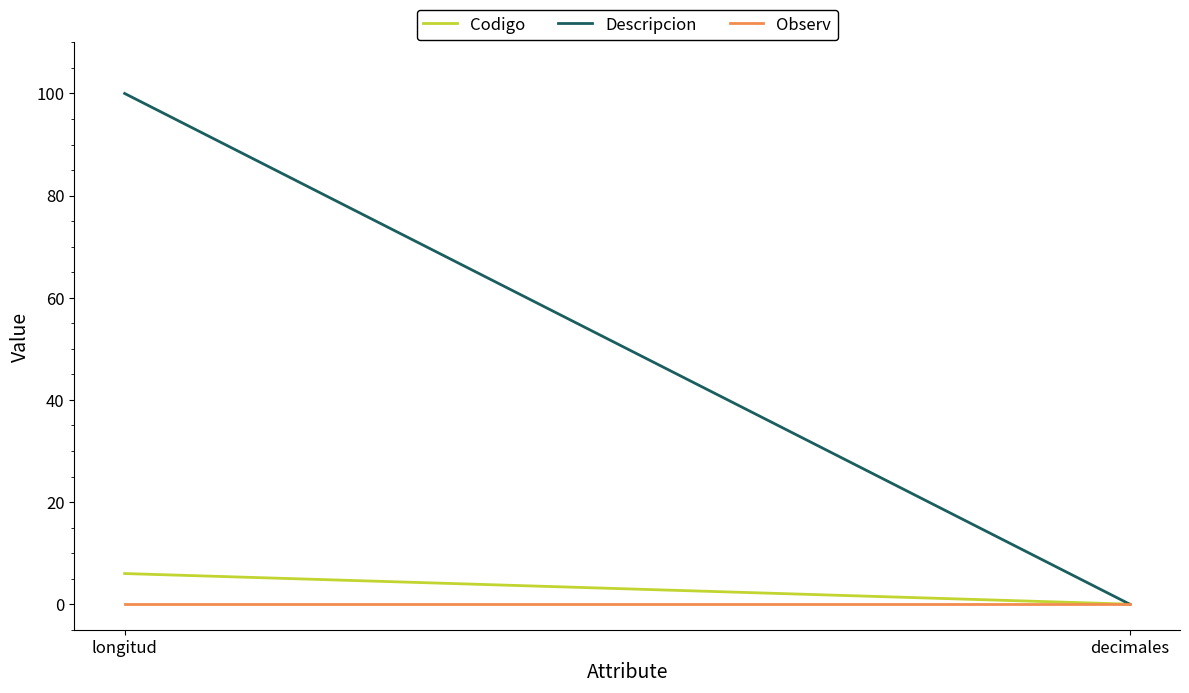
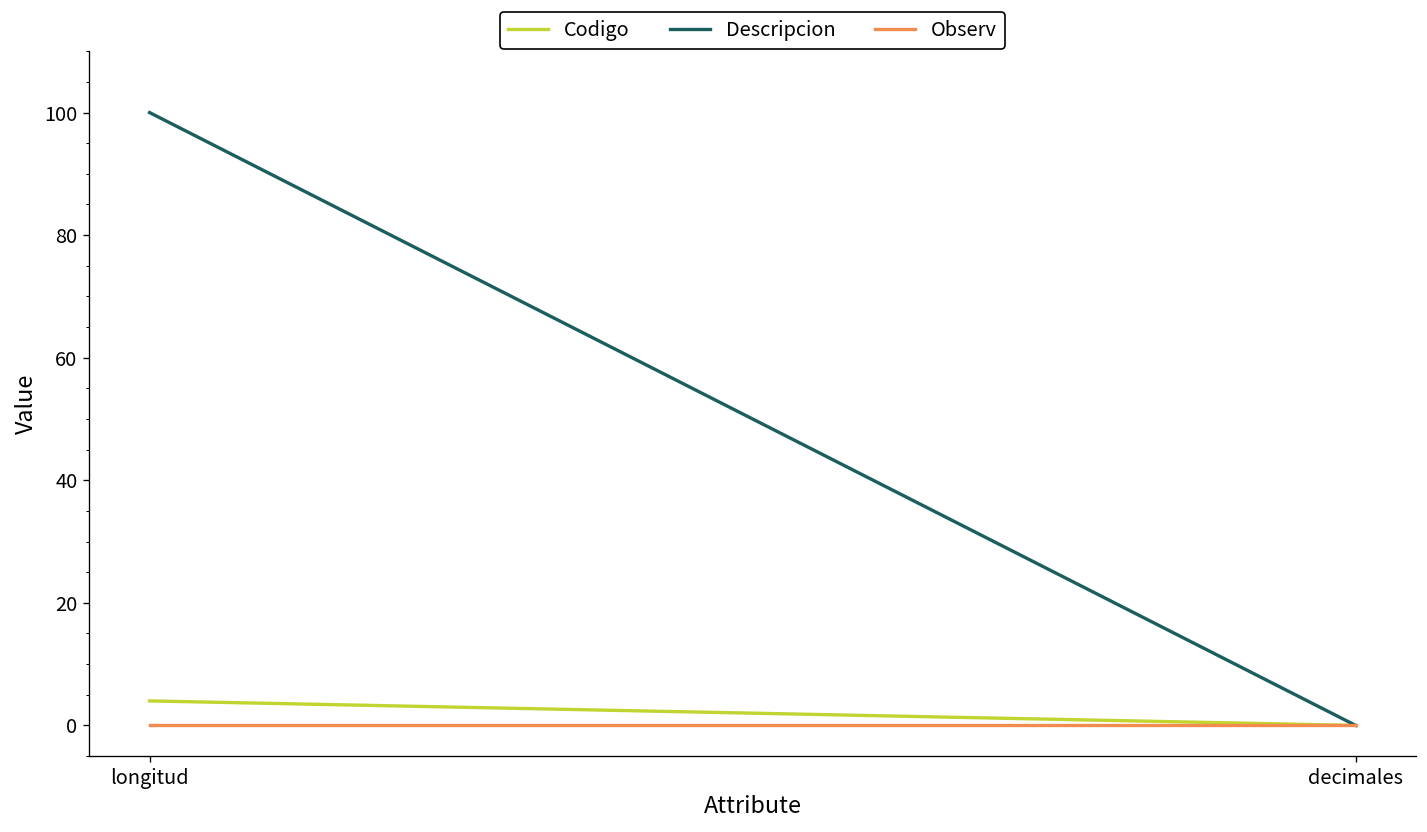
Codigo, longitud: 6 -> 4
